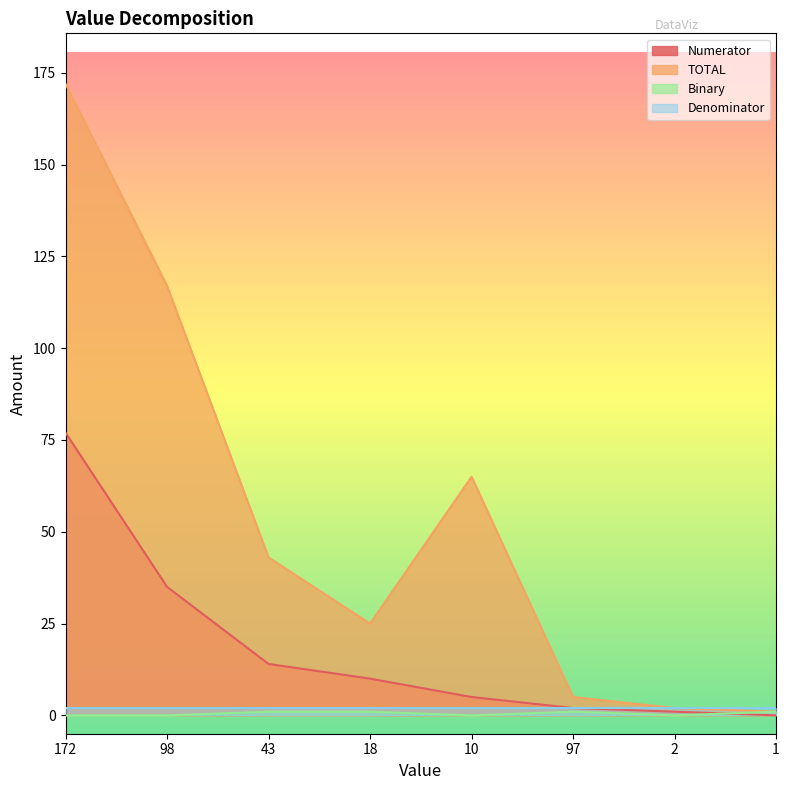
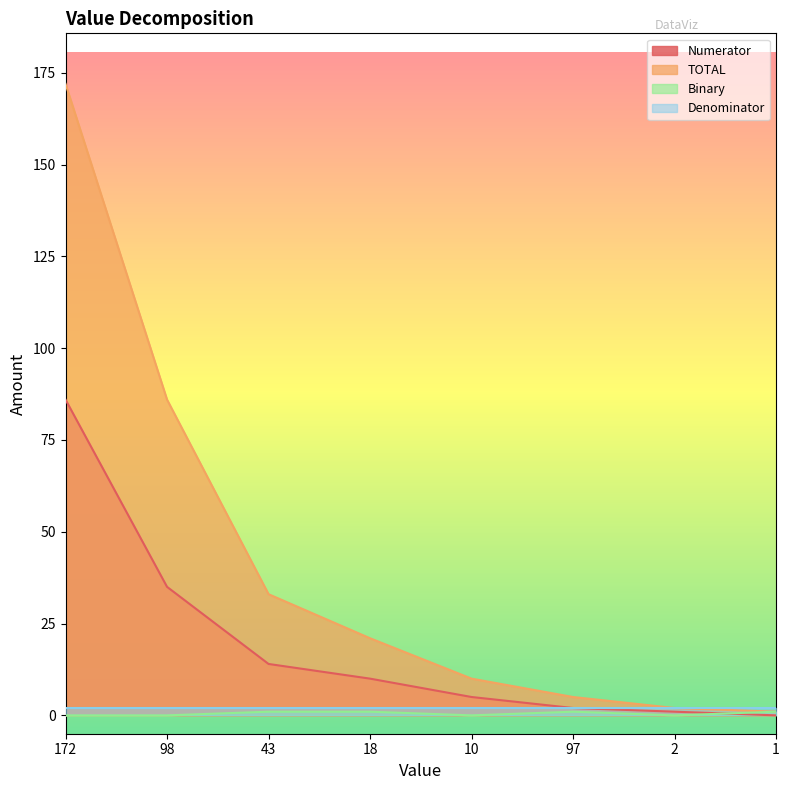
Numerator, 172: 77 -> 86
TOTAL, 98: 117 -> 86
TOTAL, 43: 43 -> 33
TOTAL, 18: 25 -> 21
TOTAL, 10: 65 -> 10
